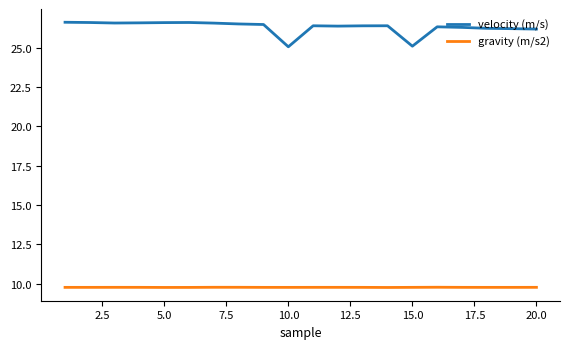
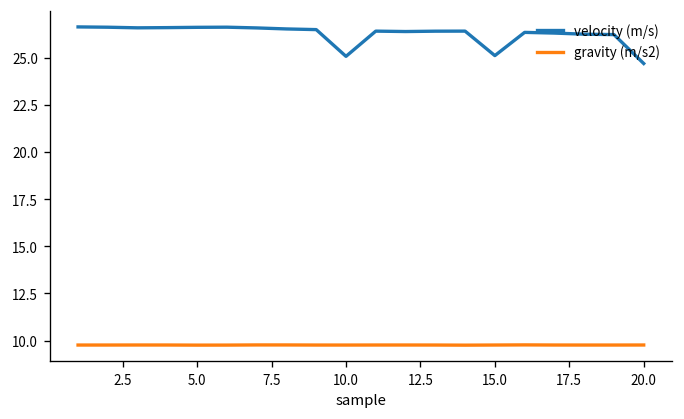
velocity (m/s), 20.0: 26.2 -> 24.7
